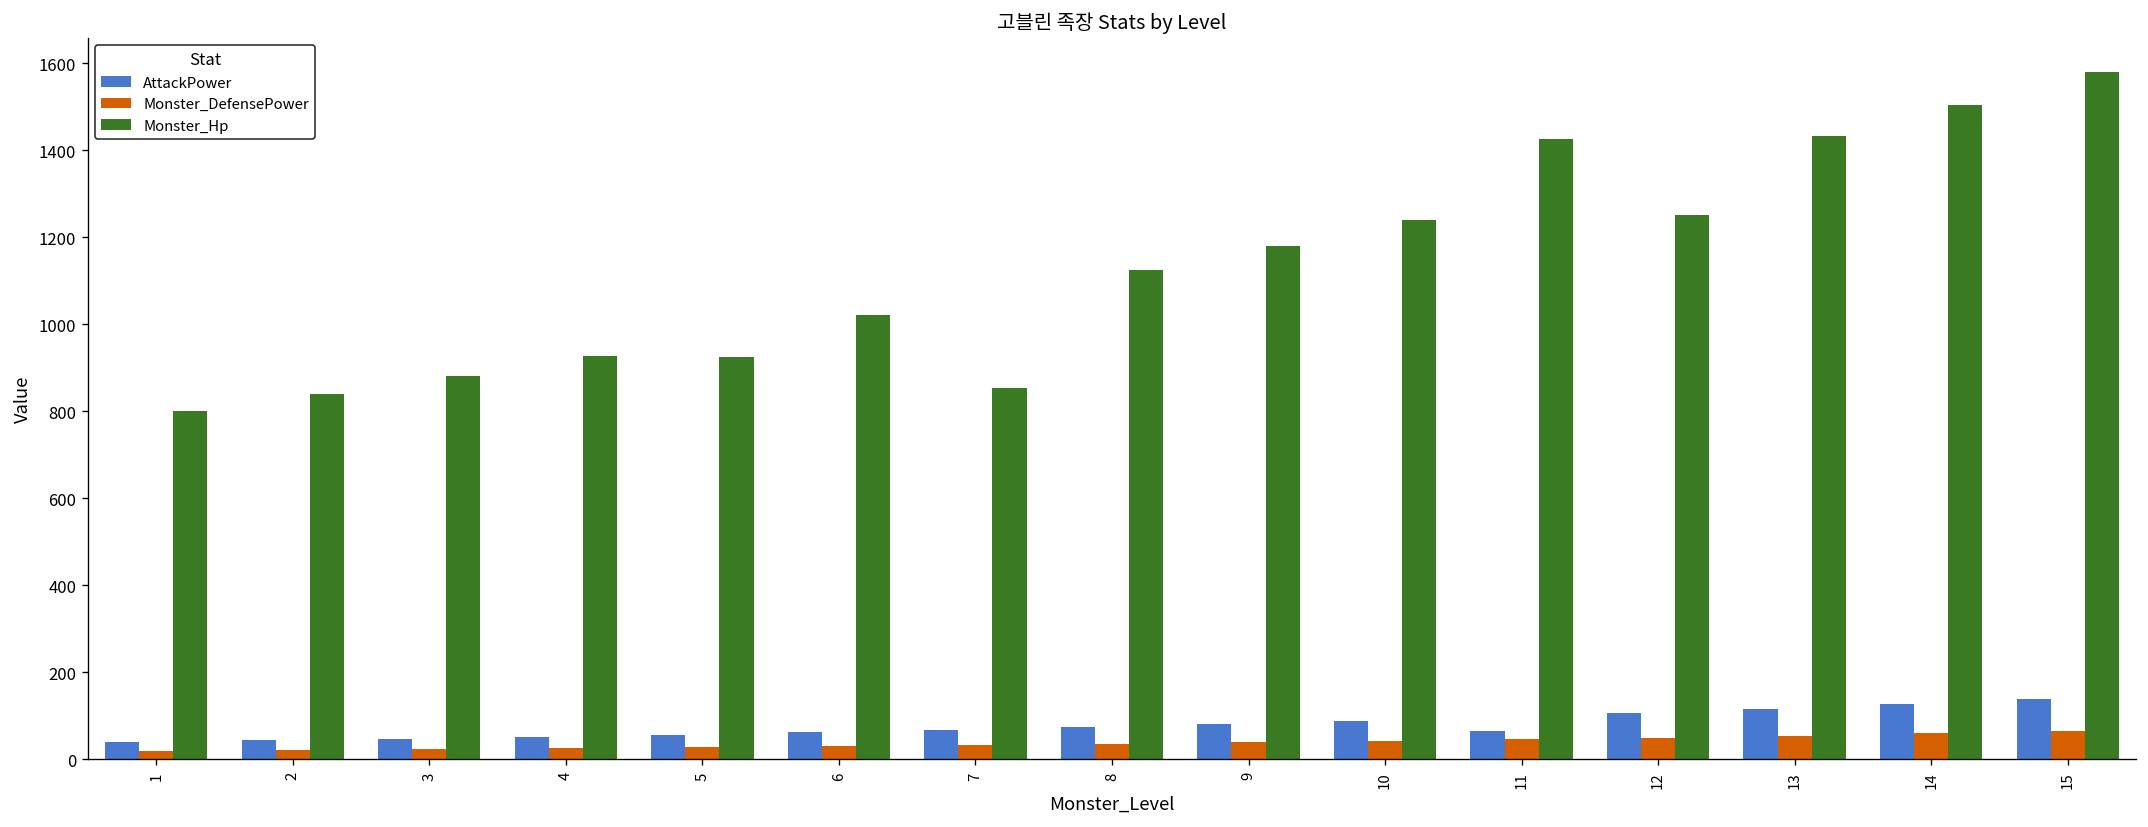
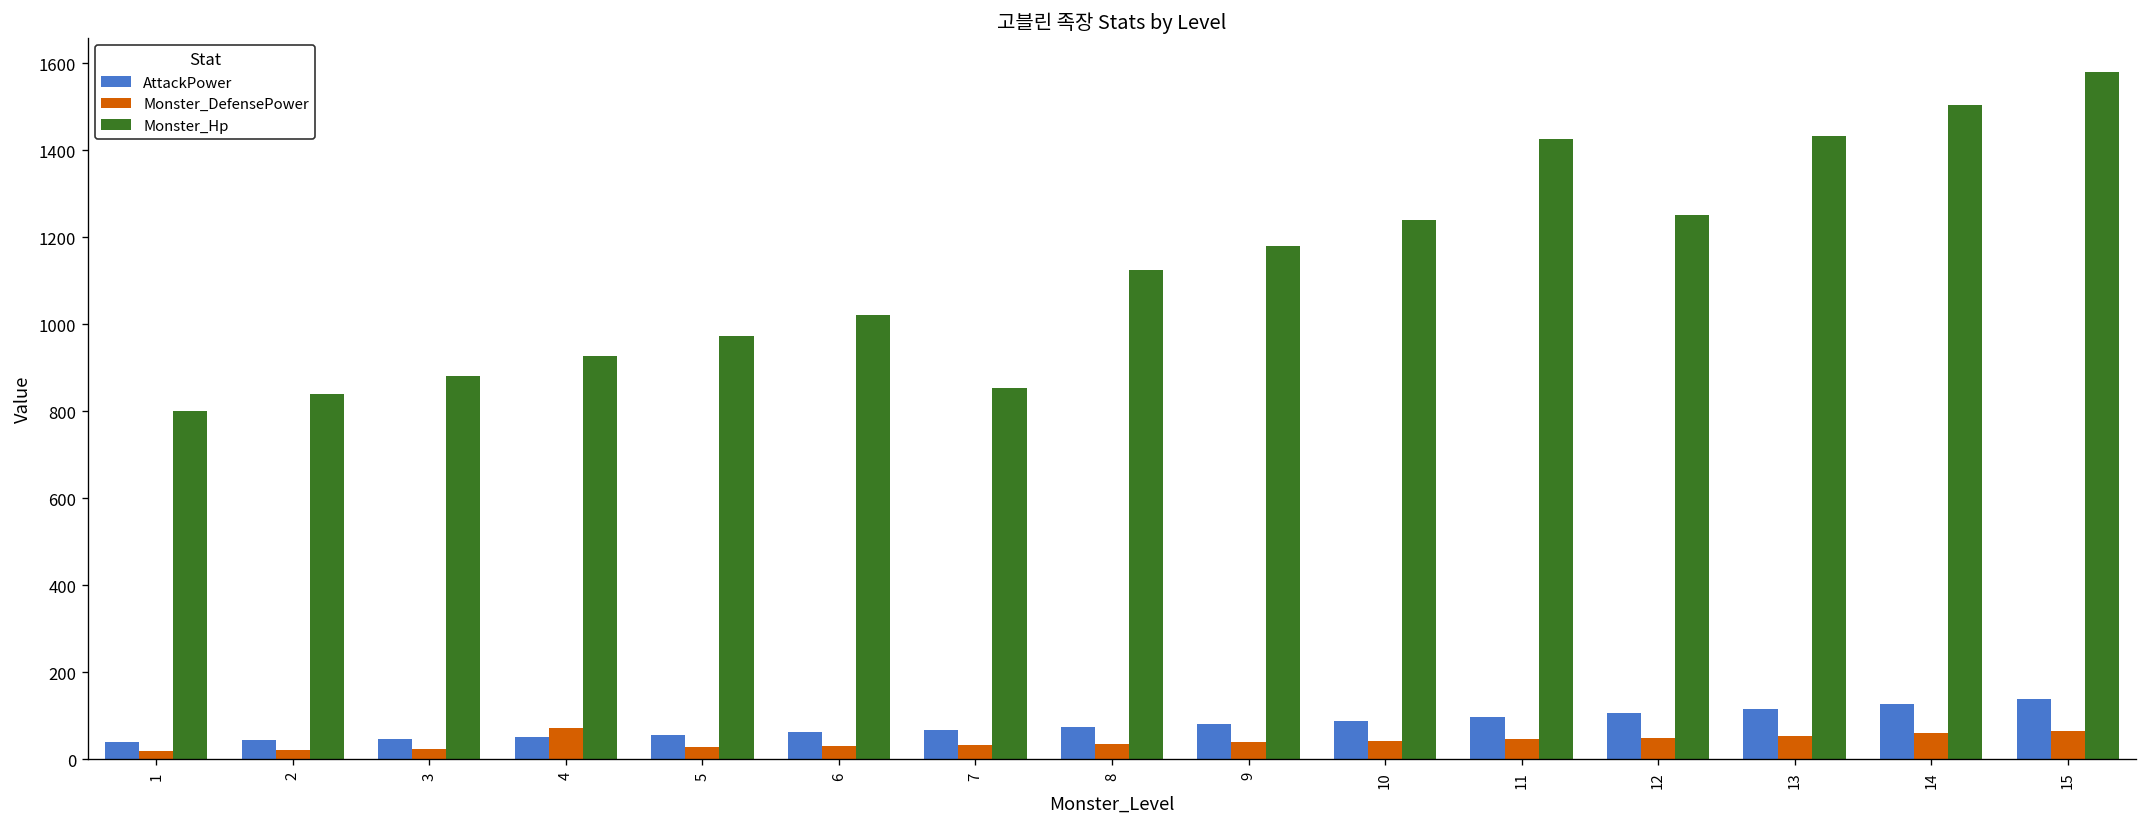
Monster_DefensePower, 4: 30 -> 70
Monster_Hp, 5: 930 -> 970
AttackPower, 11: 70 -> 100
